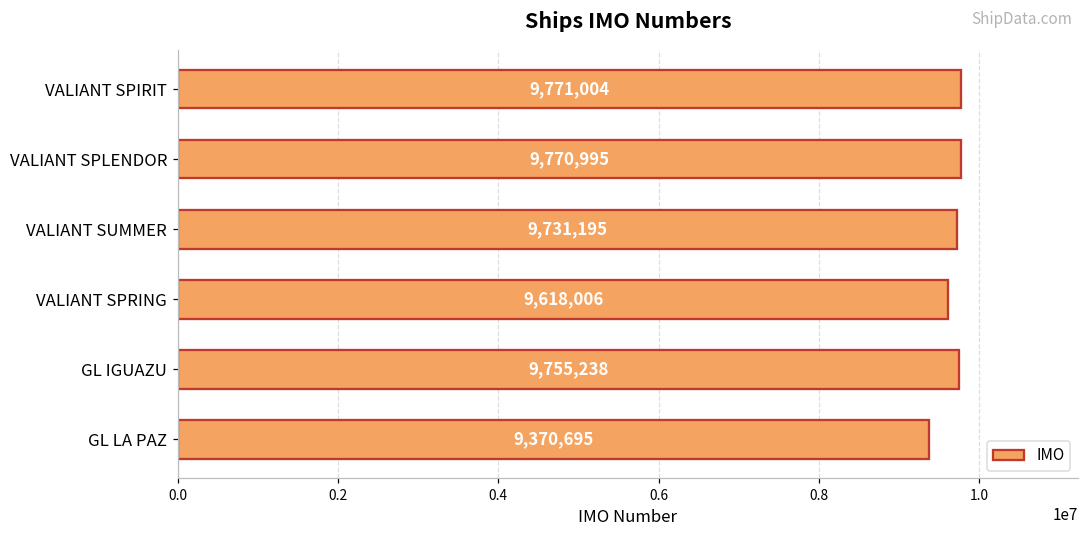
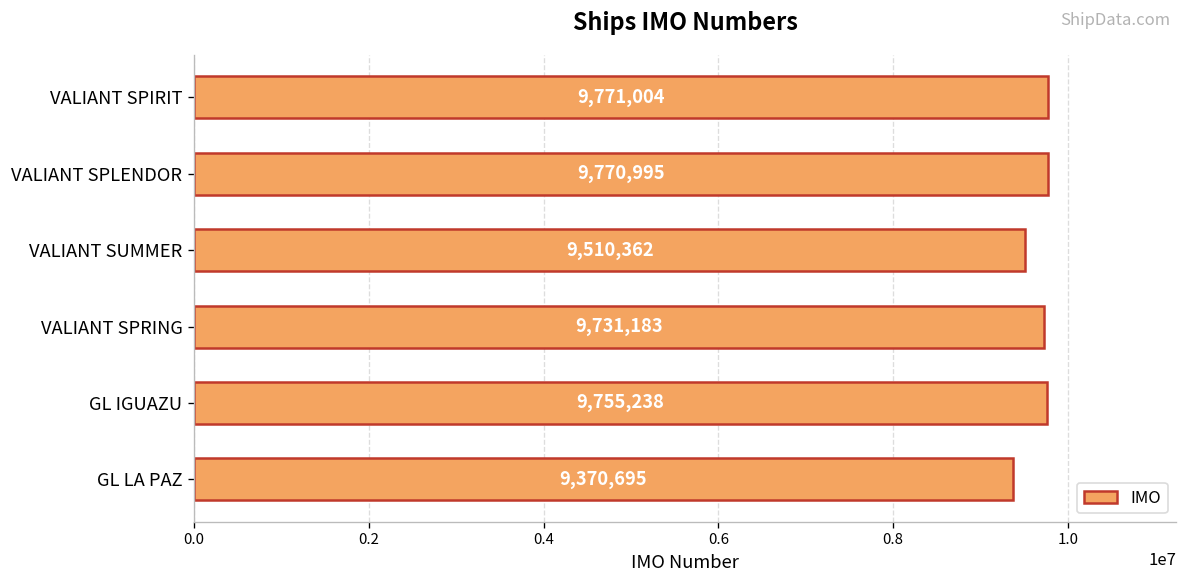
VALIANT SUMMER: 9,731,195 -> 9,510,362
VALIANT SPRING: 9,618,006 -> 9,731,183
